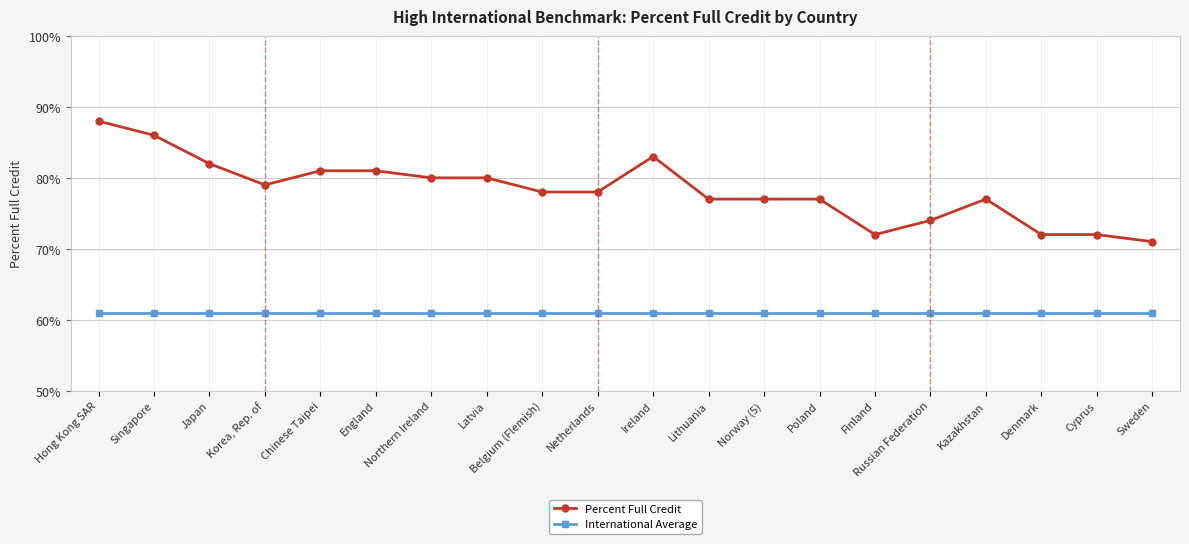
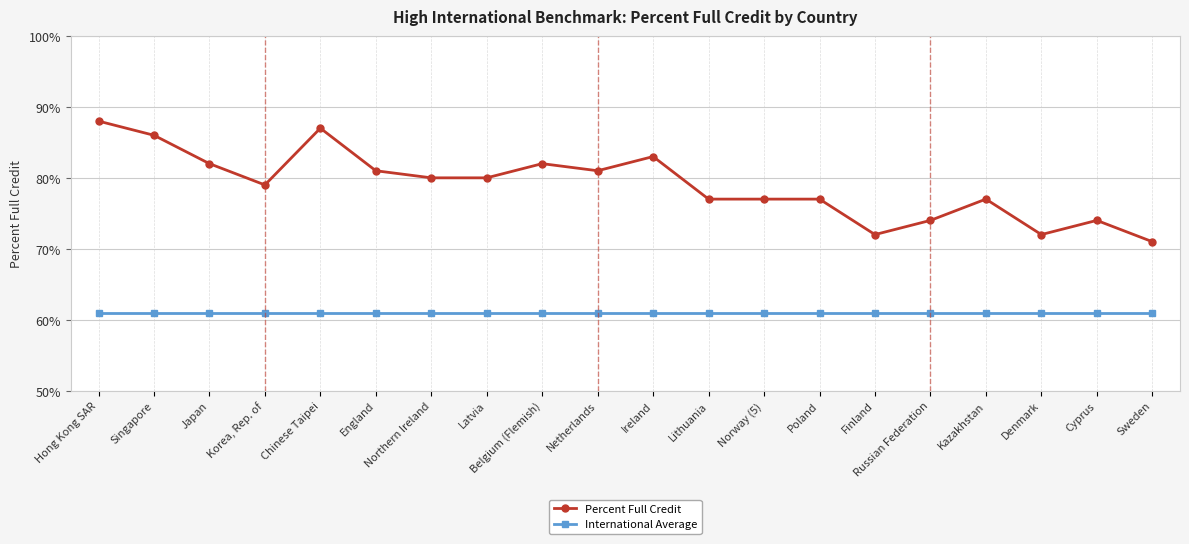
Percent Full Credit, Chinese Taipei: 81% -> 87%
Percent Full Credit, Belgium (Flemish): 78% -> 82%
Percent Full Credit, Netherlands: 78% -> 81%
Percent Full Credit, Cyprus: 72% -> 74%
